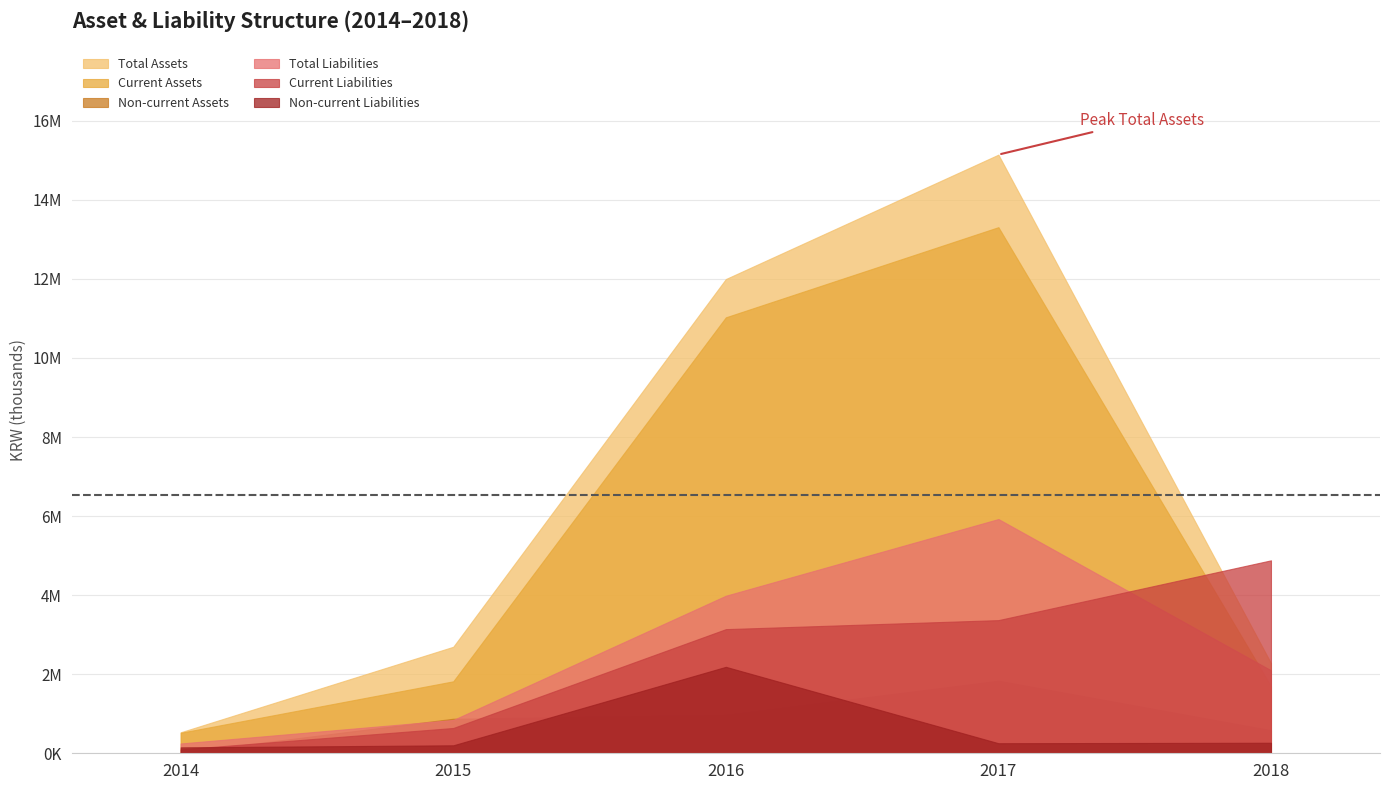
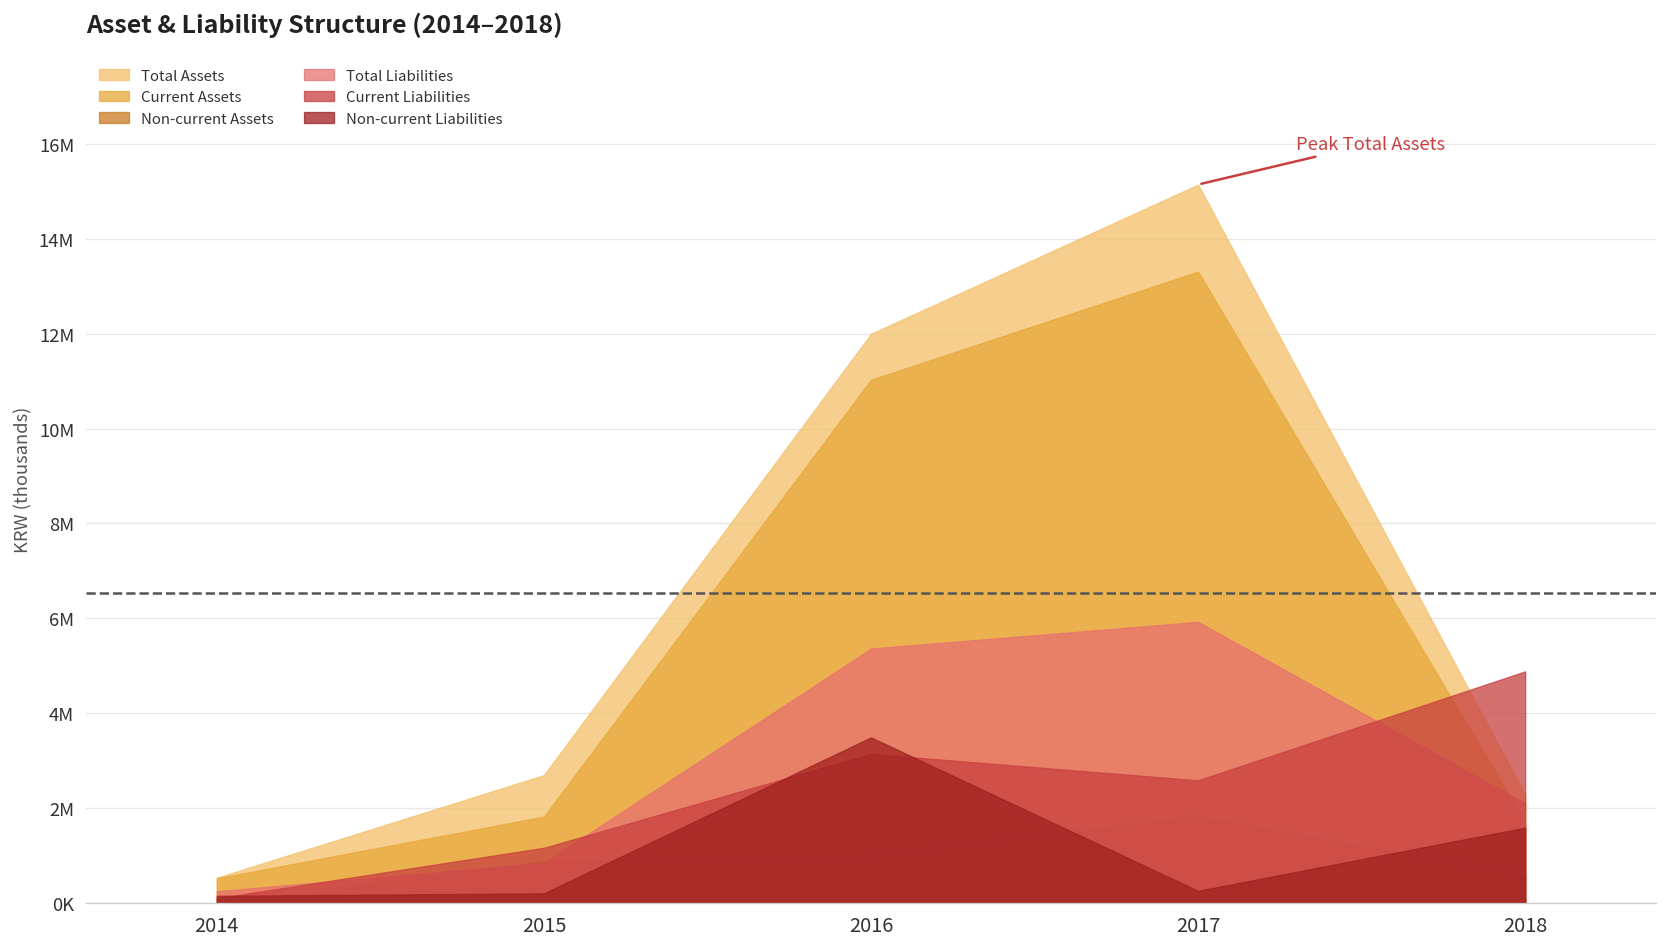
Current Liabilities, 2015: 600000 -> 1200000
Total Liabilities, 2016: 4000000 -> 5400000
Non-current Liabilities, 2016: 2200000 -> 3500000
Current Liabilities, 2017: 3400000 -> 2600000
Non-current Liabilities, 2018: 300000 -> 1600000
